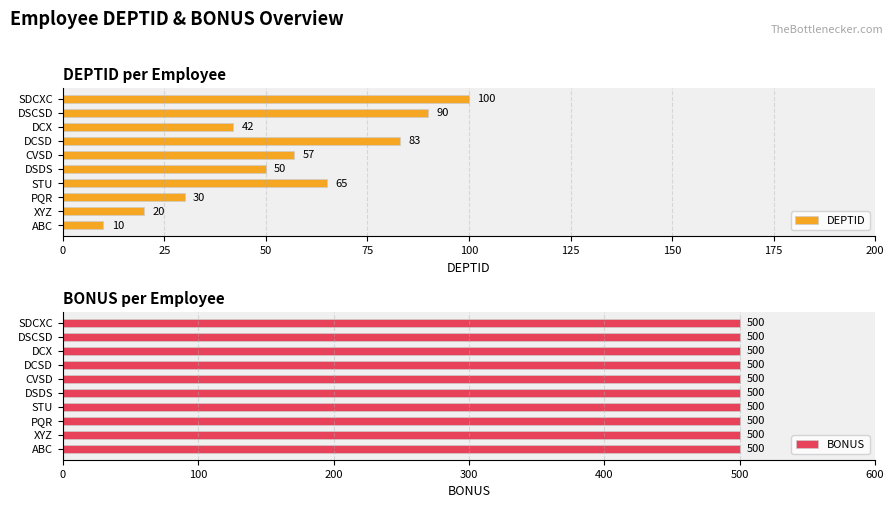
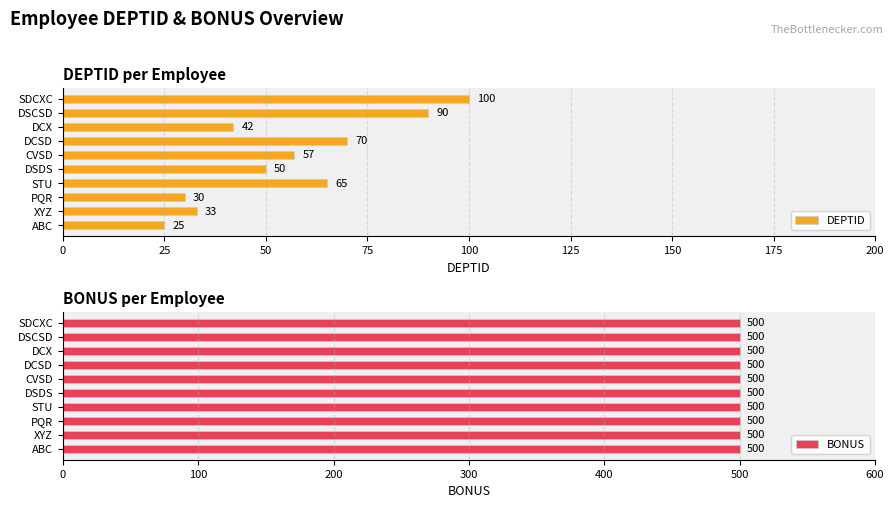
DEPTID per Employee, DCSD: 83 -> 70
DEPTID per Employee, XYZ: 20 -> 33
DEPTID per Employee, ABC: 10 -> 25
